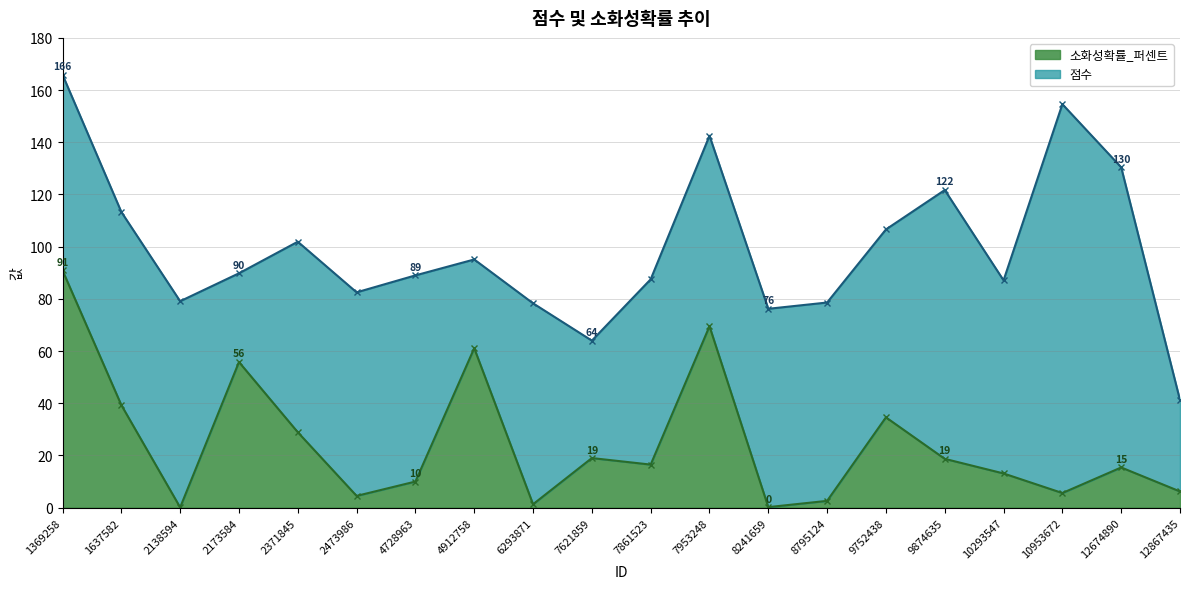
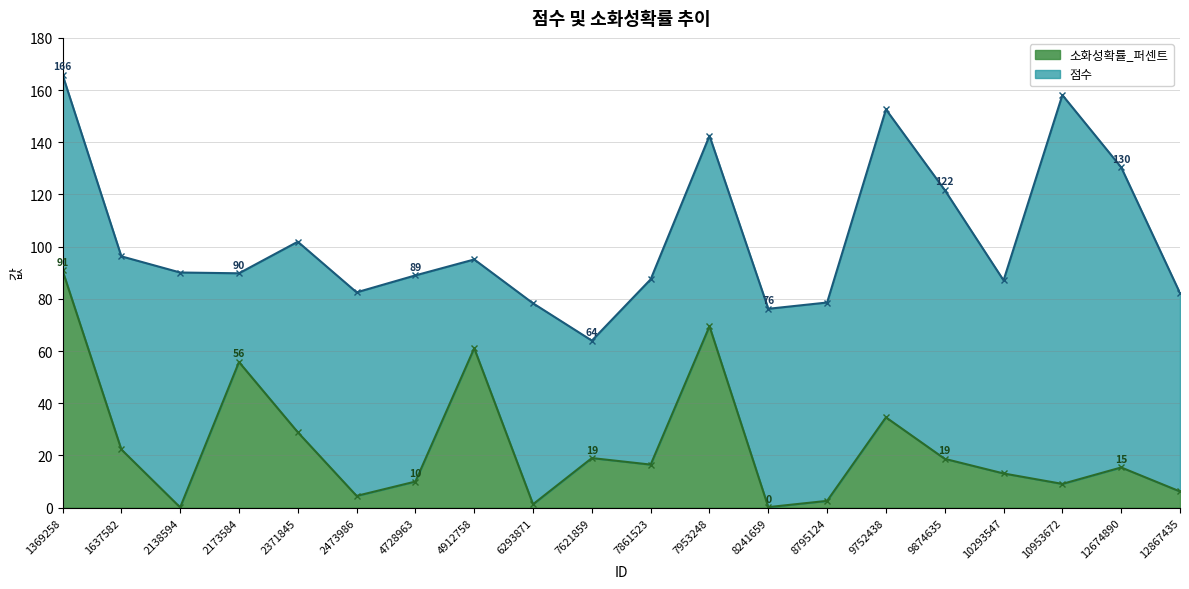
소화성확률_퍼센트, 1637582: 39 -> 22
점수, 2138594: 79 -> 90
점수, 9752438: 72 -> 118
소화성확률_퍼센트, 10953672: 6 -> 9
점수, 12867435: 35 -> 76
